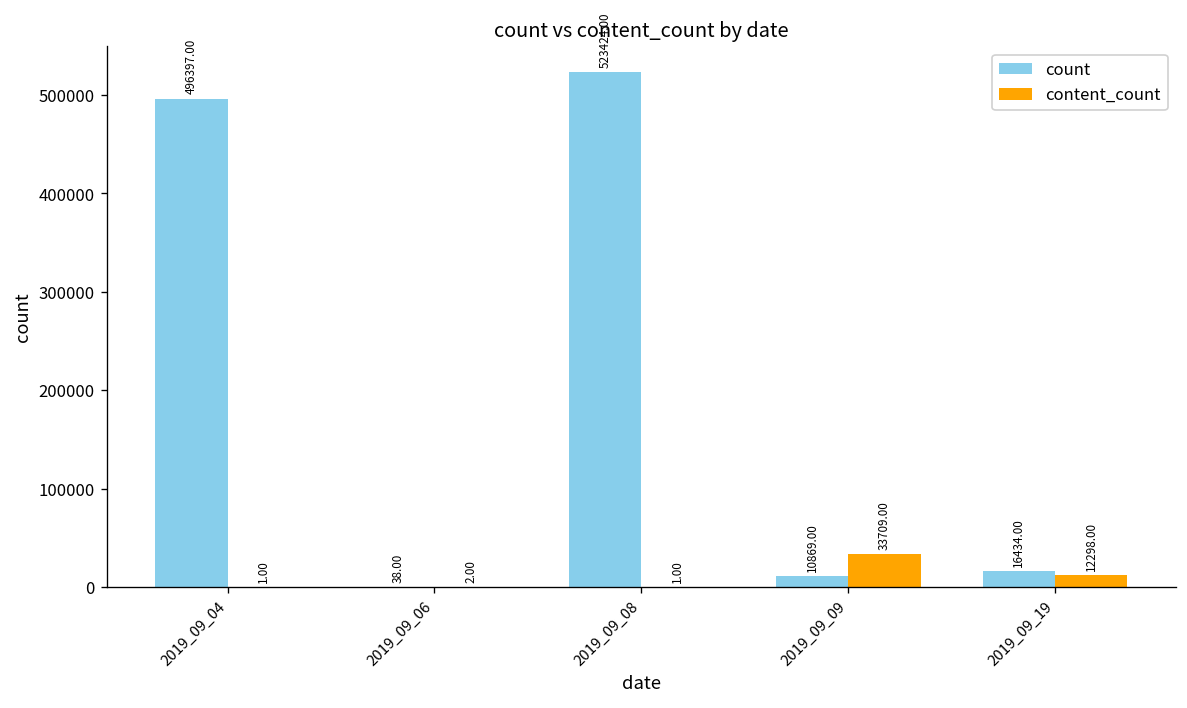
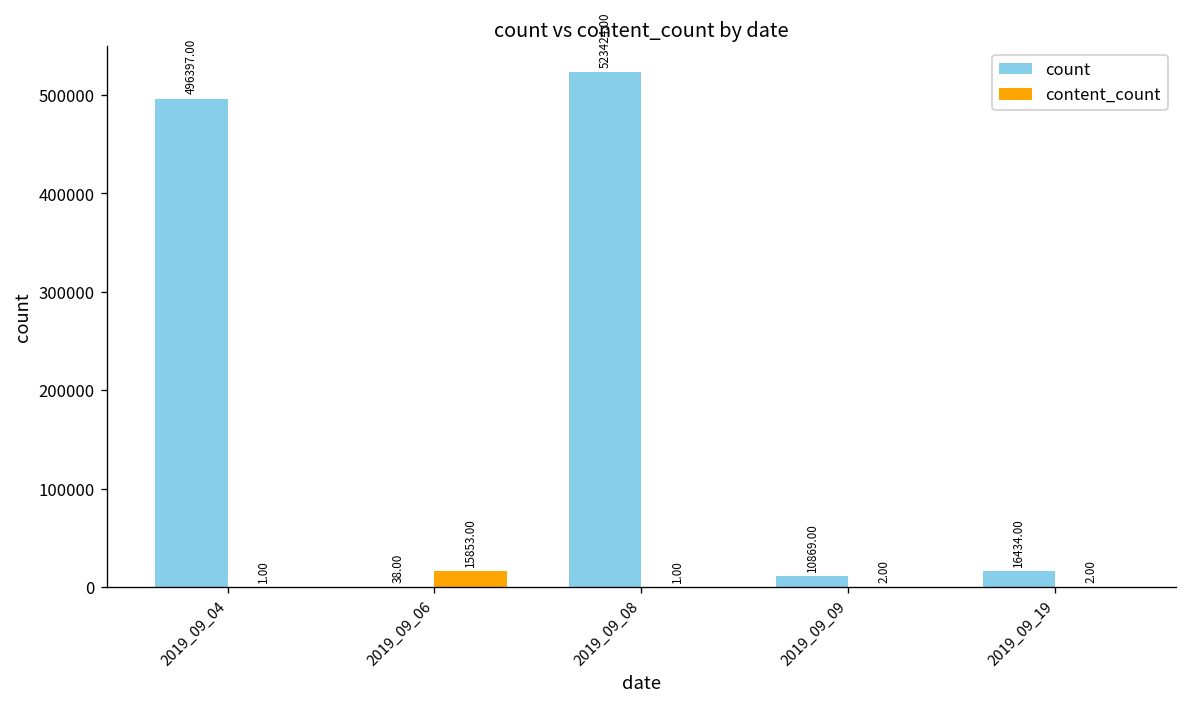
content_count, 2019_09_06: 2.00 -> 15853.00
content_count, 2019_09_09: 33709.00 -> 2.00
content_count, 2019_09_19: 12298.00 -> 2.00
